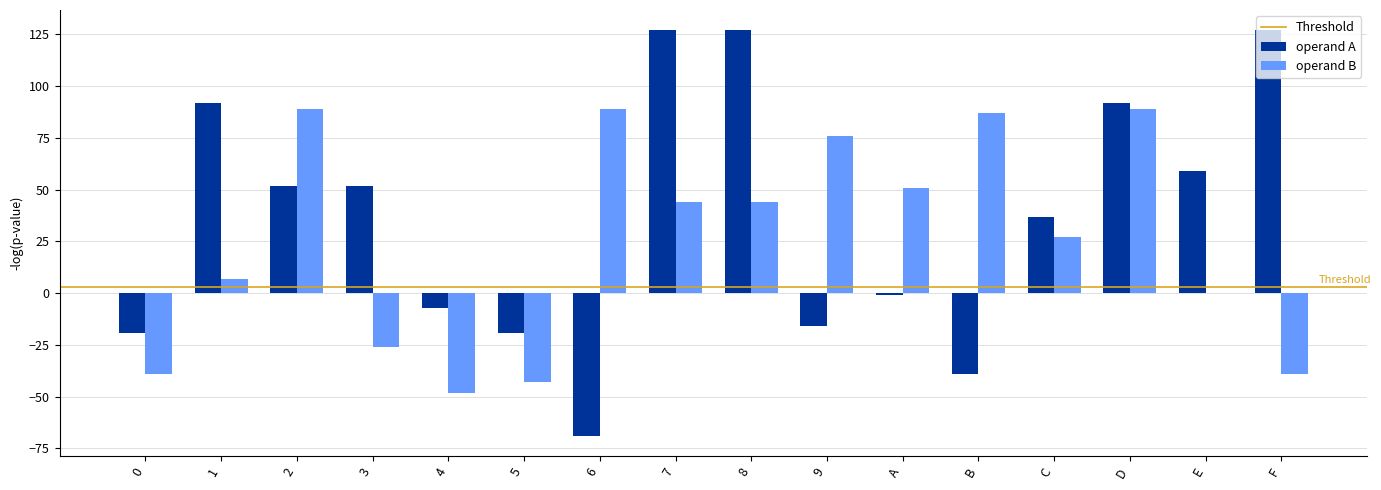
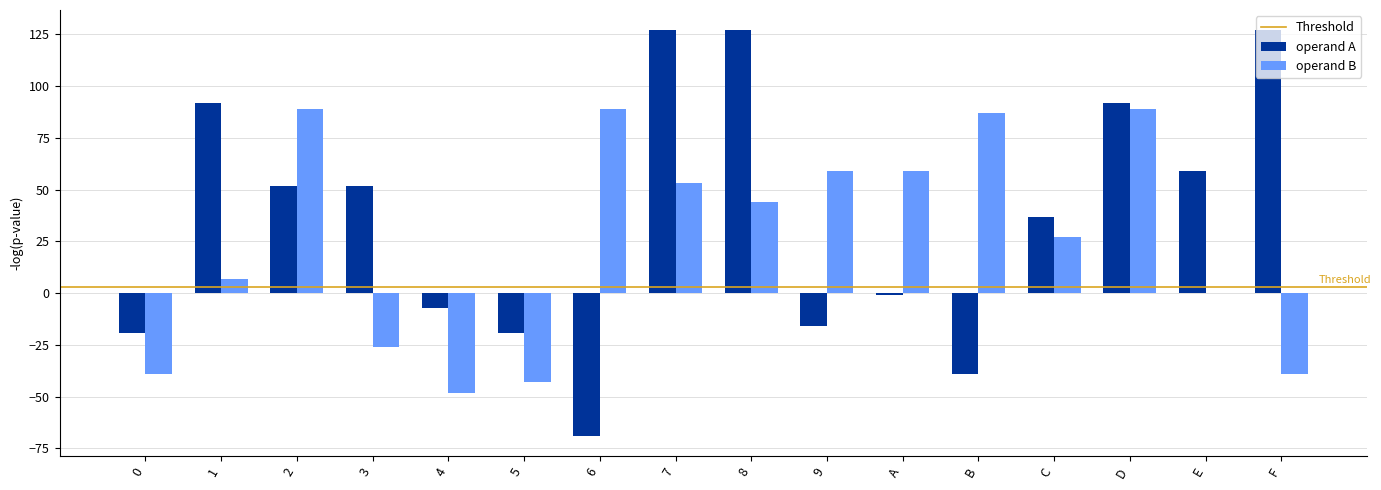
operand B, 7: 44 -> 53
operand B, 9: 76 -> 59
operand B, A: 51 -> 59
